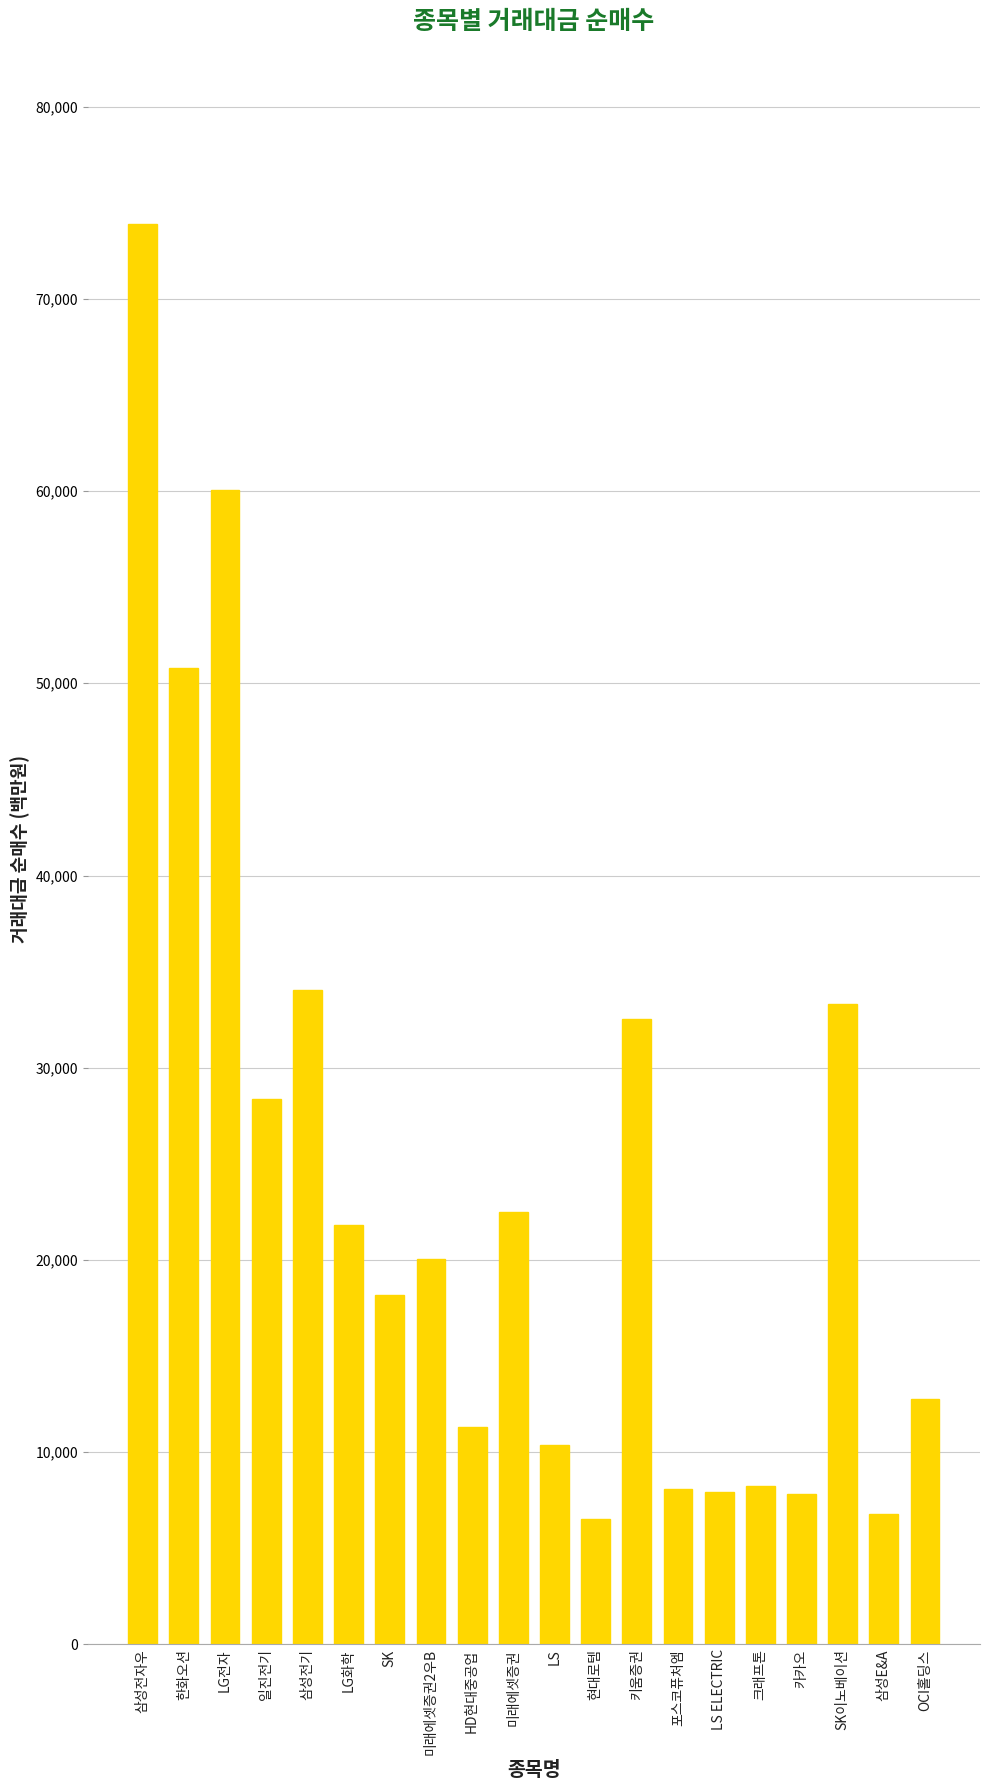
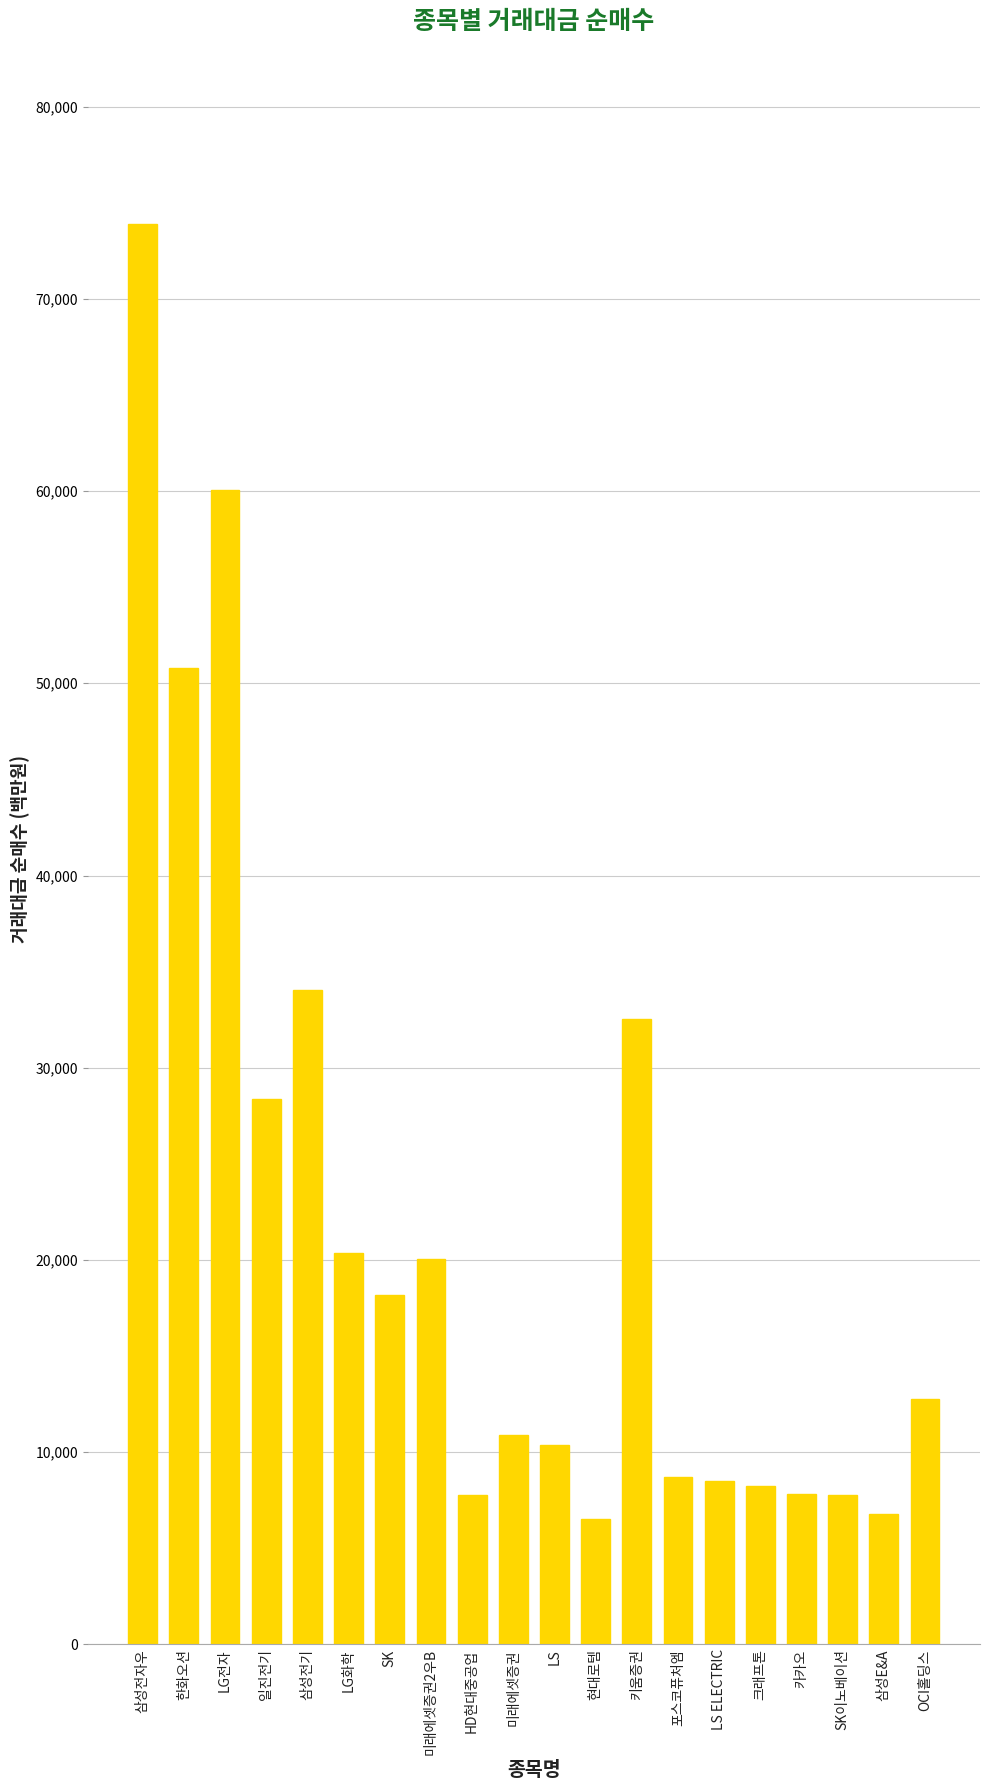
LG화학: 21,800 -> 20,400
HD현대중공업: 11,300 -> 7,800
미래에셋증권: 22,500 -> 10,900
포스코퓨처엠: 8,100 -> 8,700
LS ELECTRIC: 8,000 -> 8,500
SK이노베이션: 33,300 -> 7,800
